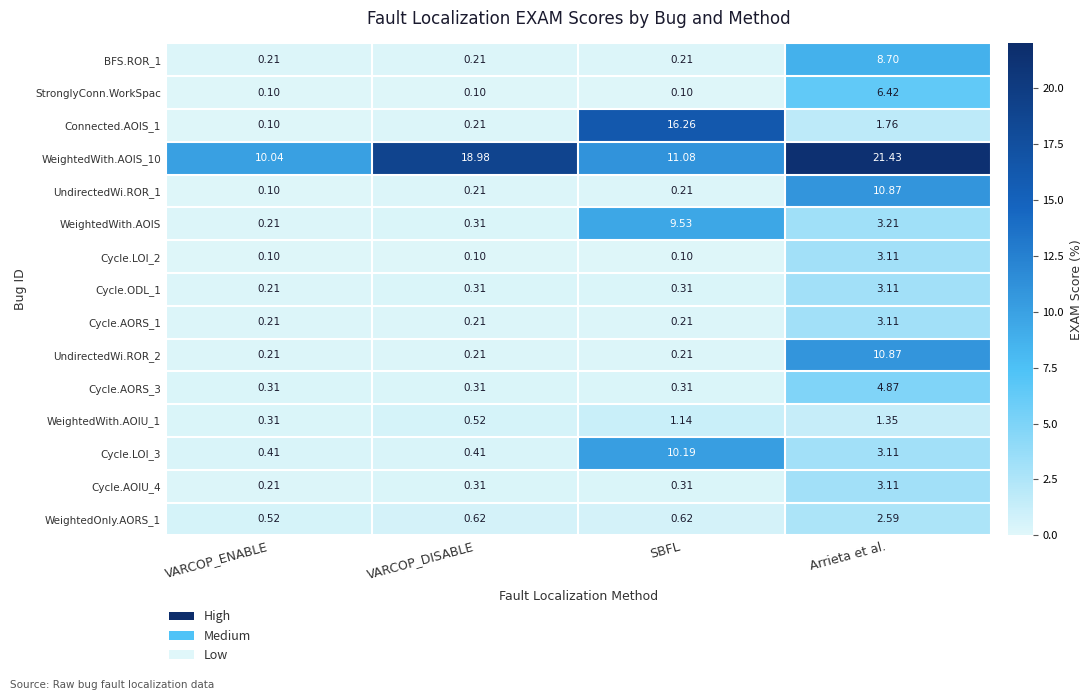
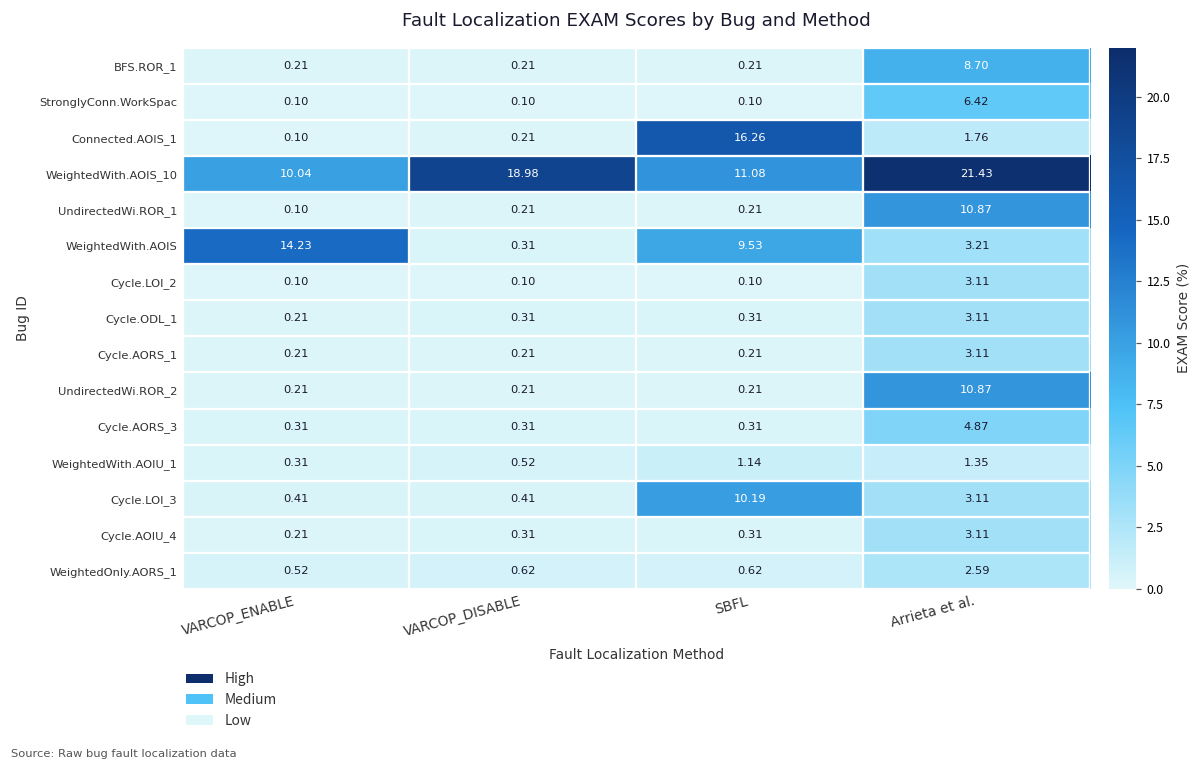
WeightedWith.AOIS, VARCOP_ENABLE: 0.21 -> 14.23
